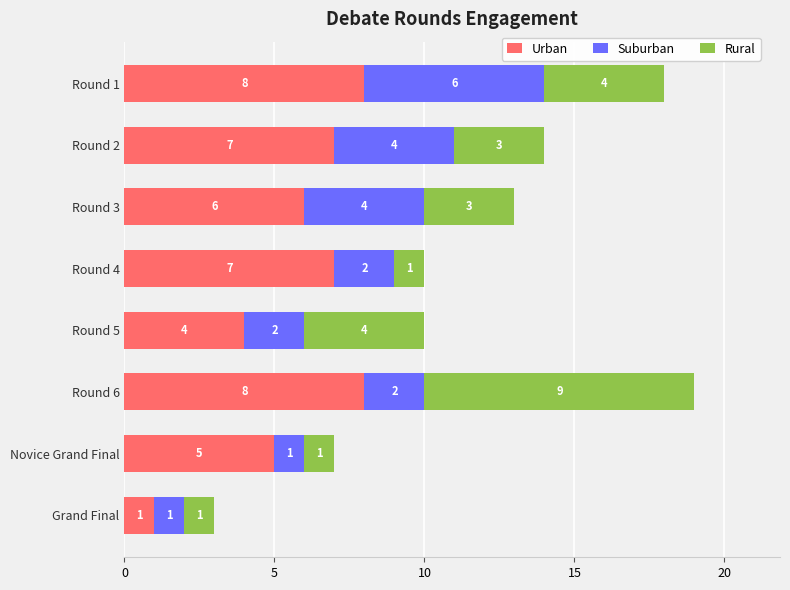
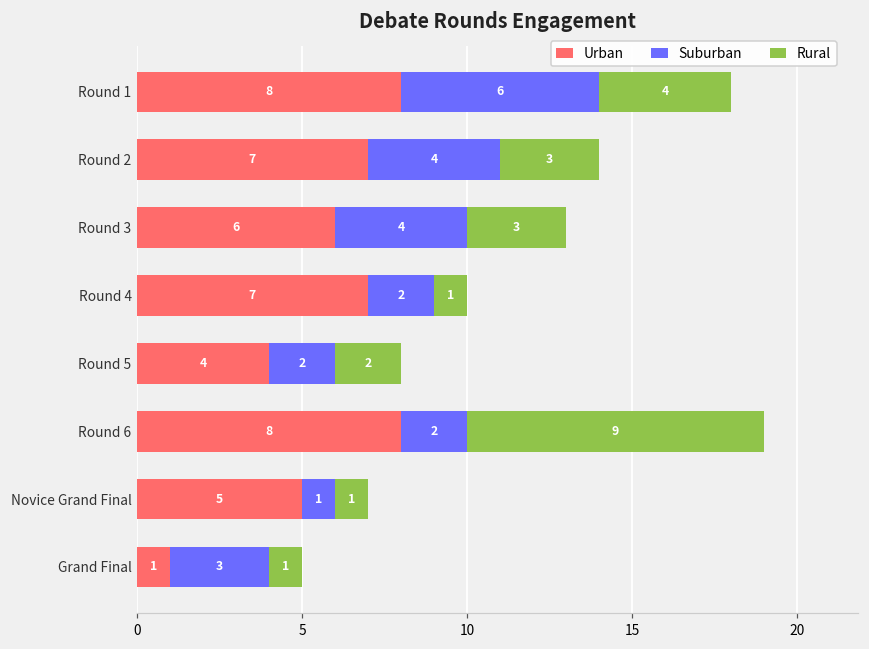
Rural, Round 5: 4 -> 2
Suburban, Grand Final: 1 -> 3
